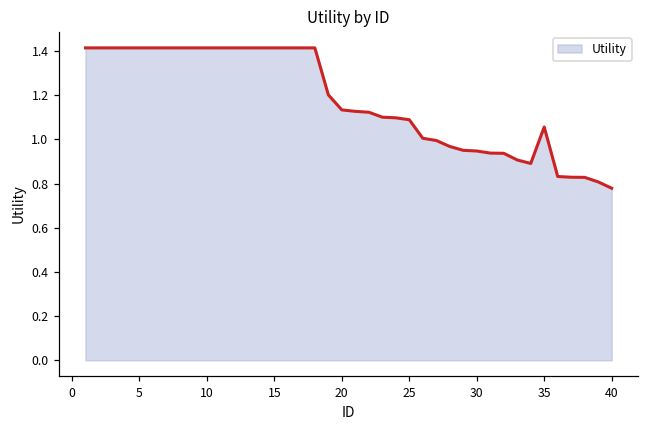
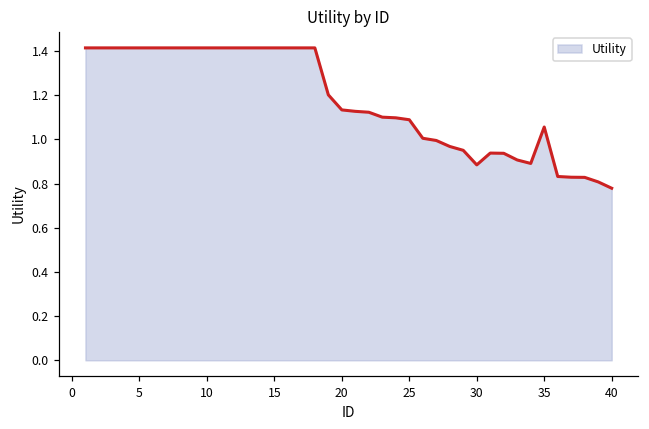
30: 0.95 -> 0.88
